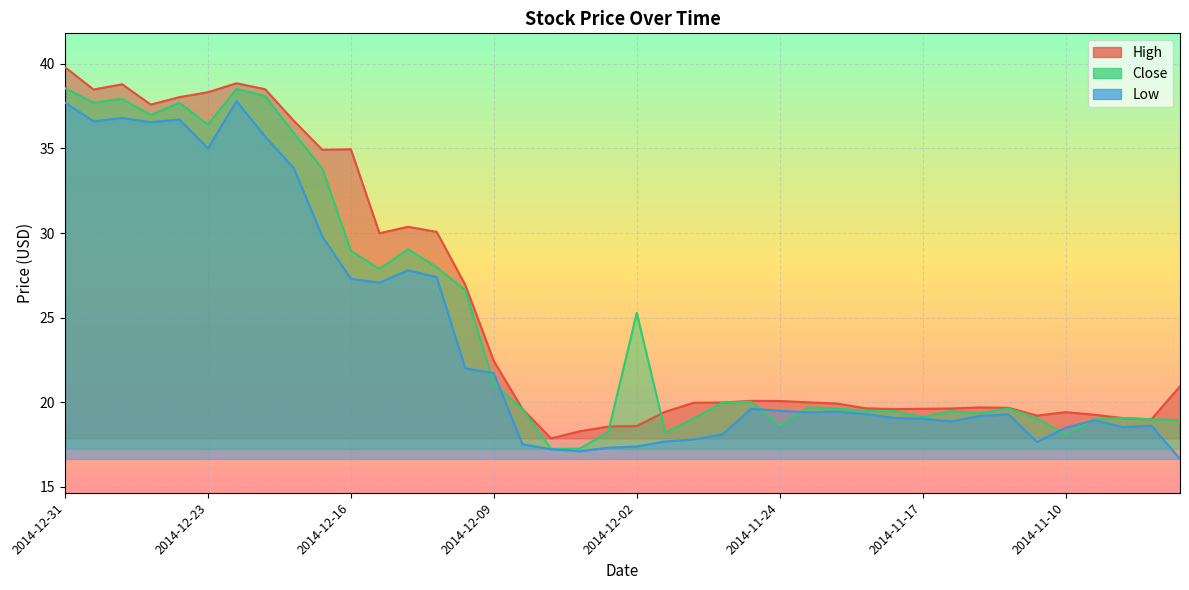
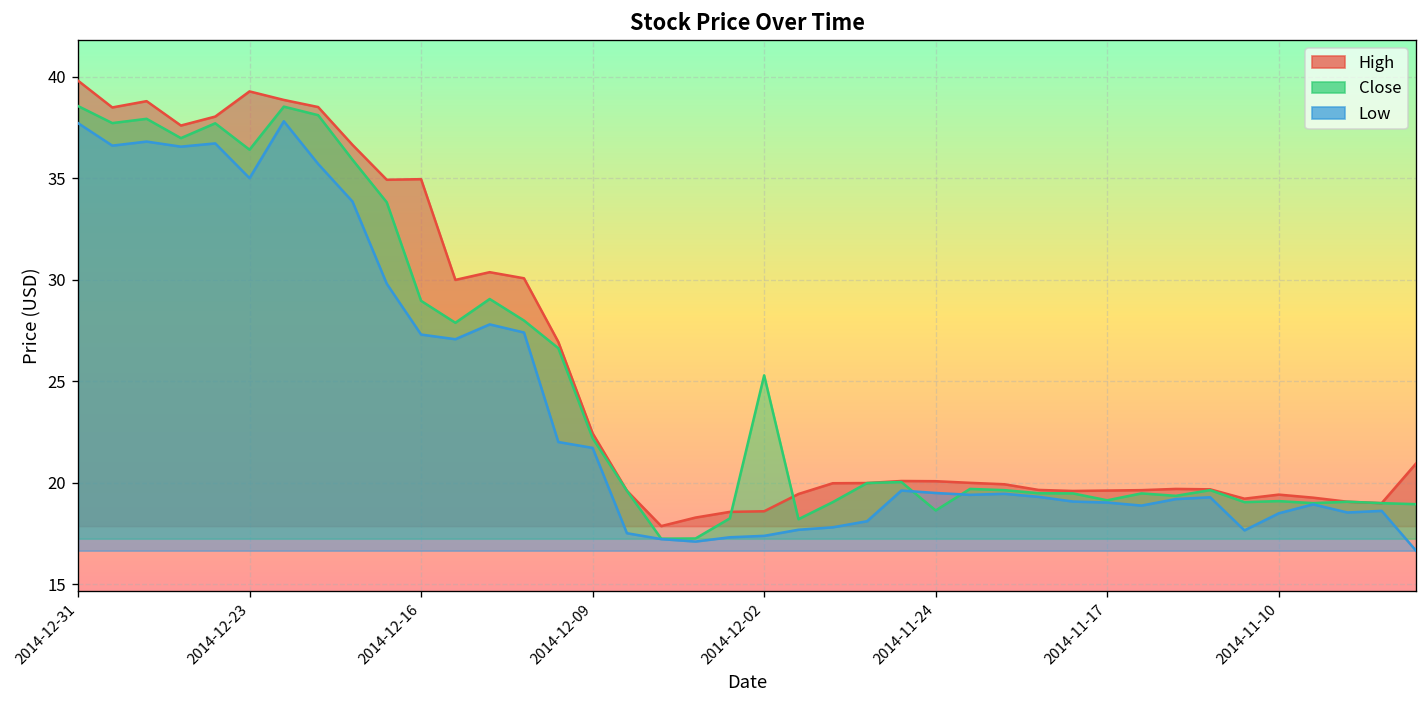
High, 2014-12-23: 38.3 -> 39.3
Close, 2014-12-09: 21.1 -> 22.2
Close, 2014-11-10: 18.1 -> 19.1
